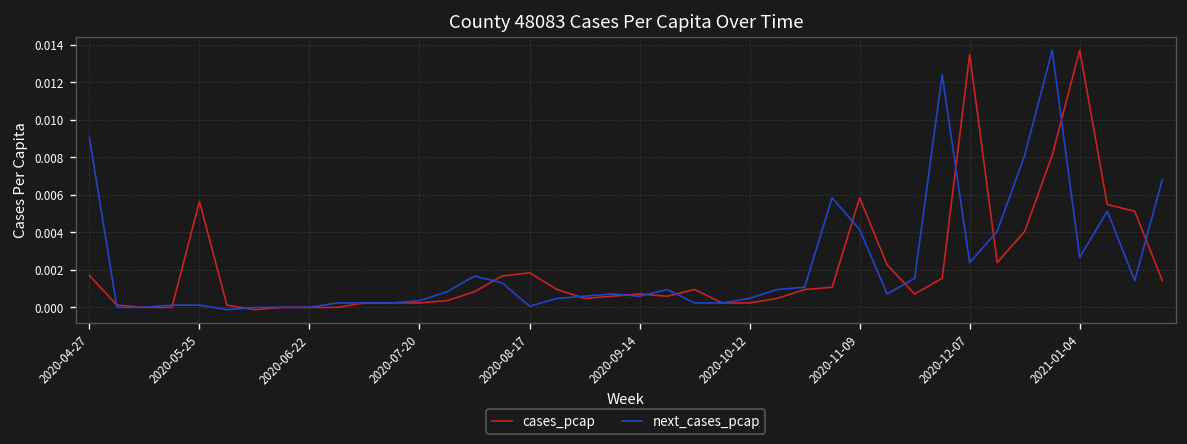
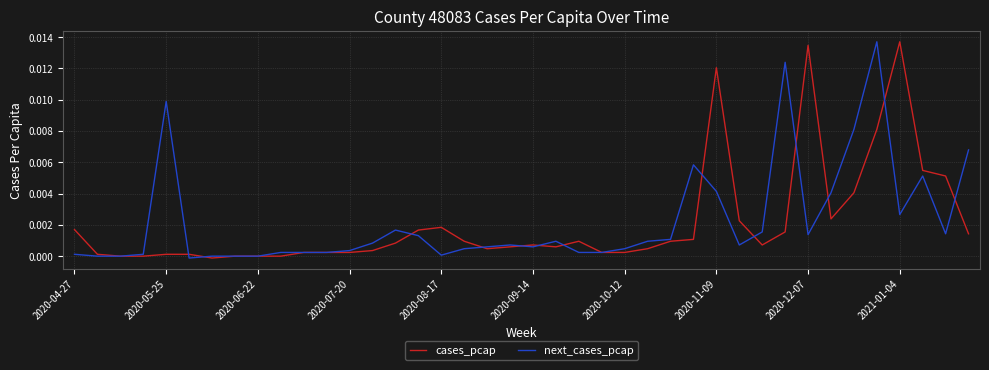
next_cases_pcap, 2020-04-27: 0.0090 -> 0.0001
cases_pcap, 2020-05-25: 0.0056 -> 0.0001
next_cases_pcap, 2020-05-25: 0.0001 -> 0.0099
cases_pcap, 2020-11-09: 0.0058 -> 0.0120
next_cases_pcap, 2020-12-07: 0.0024 -> 0.0014
